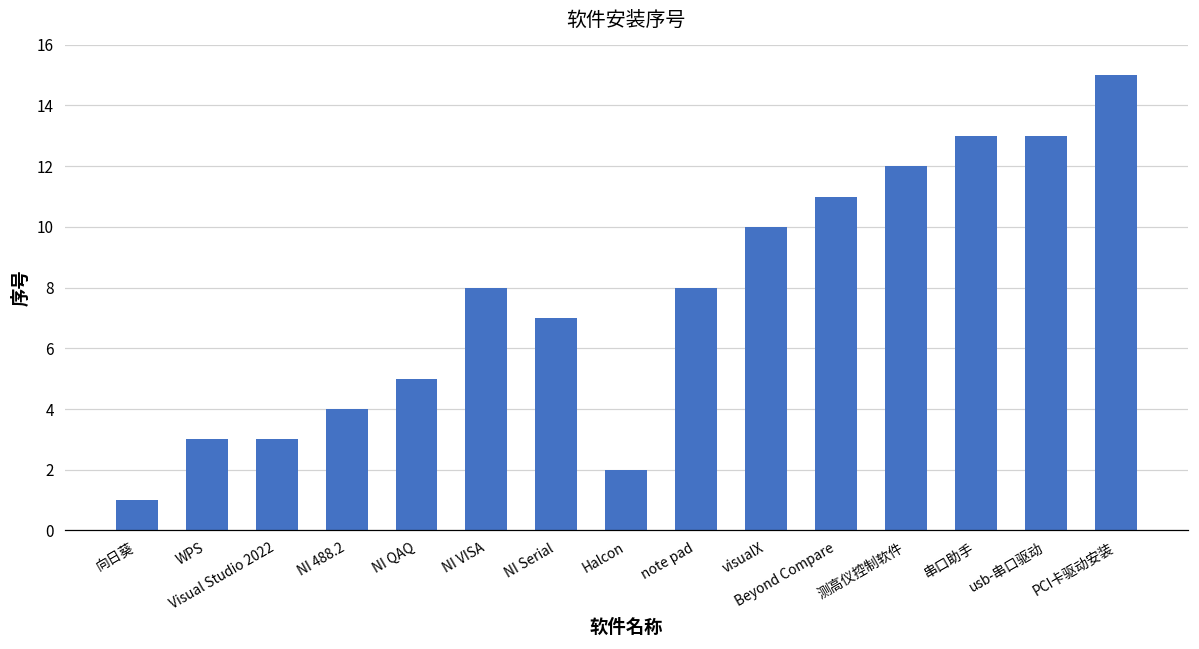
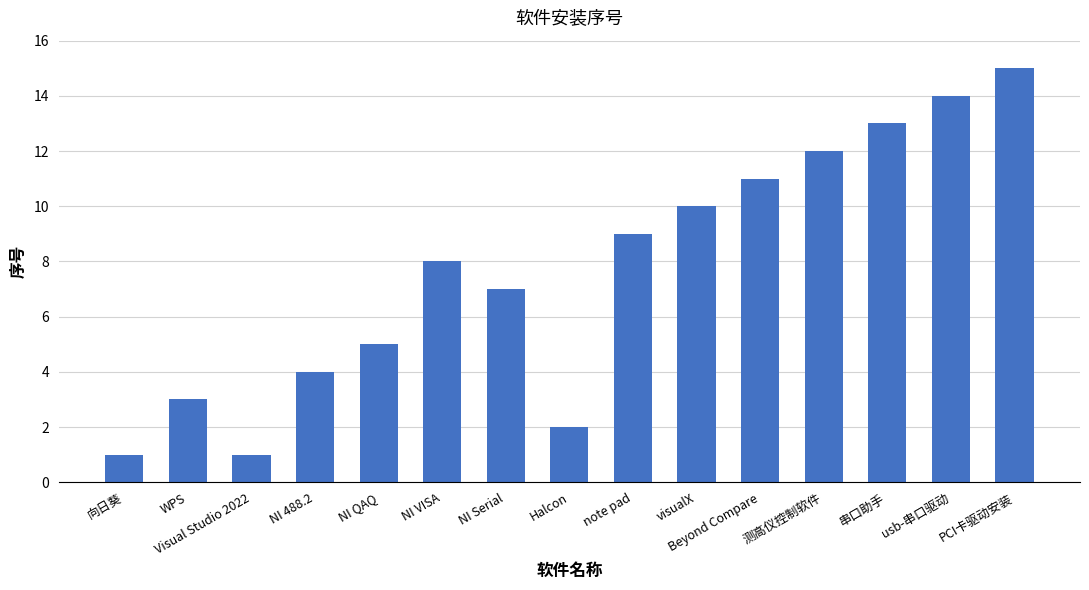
Visual Studio 2022: 3 -> 1
note pad: 8 -> 9
usb-串口驱动: 13 -> 14
